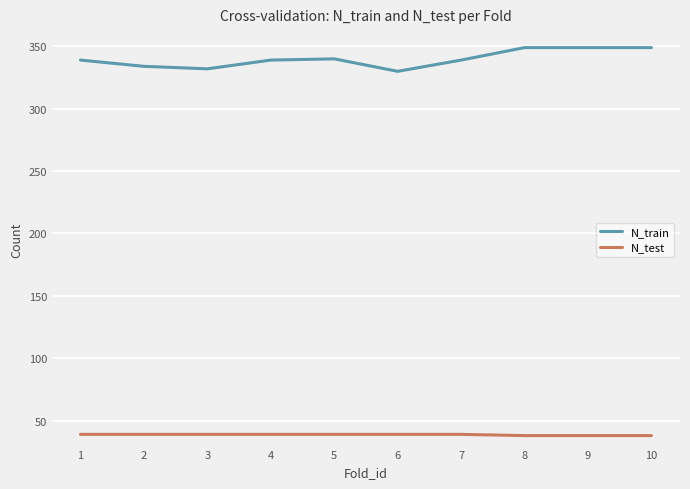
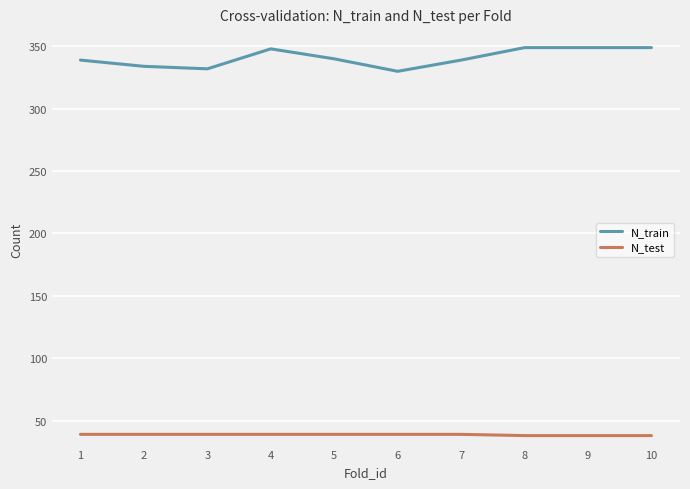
N_train, 4: 339 -> 348
